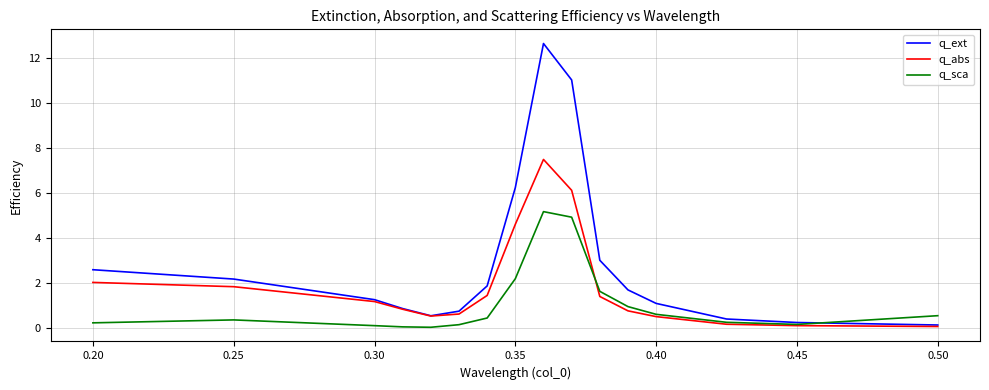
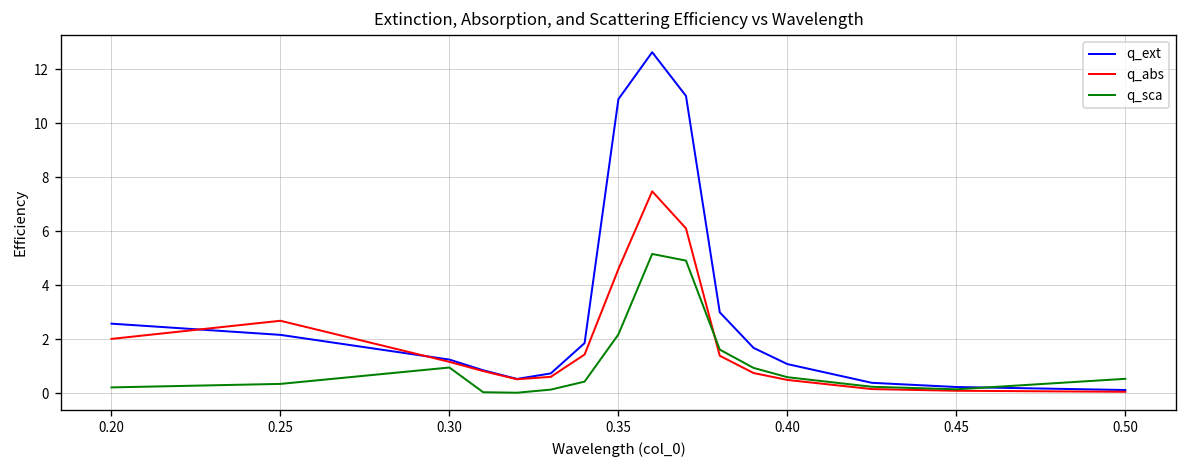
q_abs, 0.25: 1.8 -> 2.7
q_sca, 0.30: 0.1 -> 0.9
q_ext, 0.35: 6.2 -> 10.9
